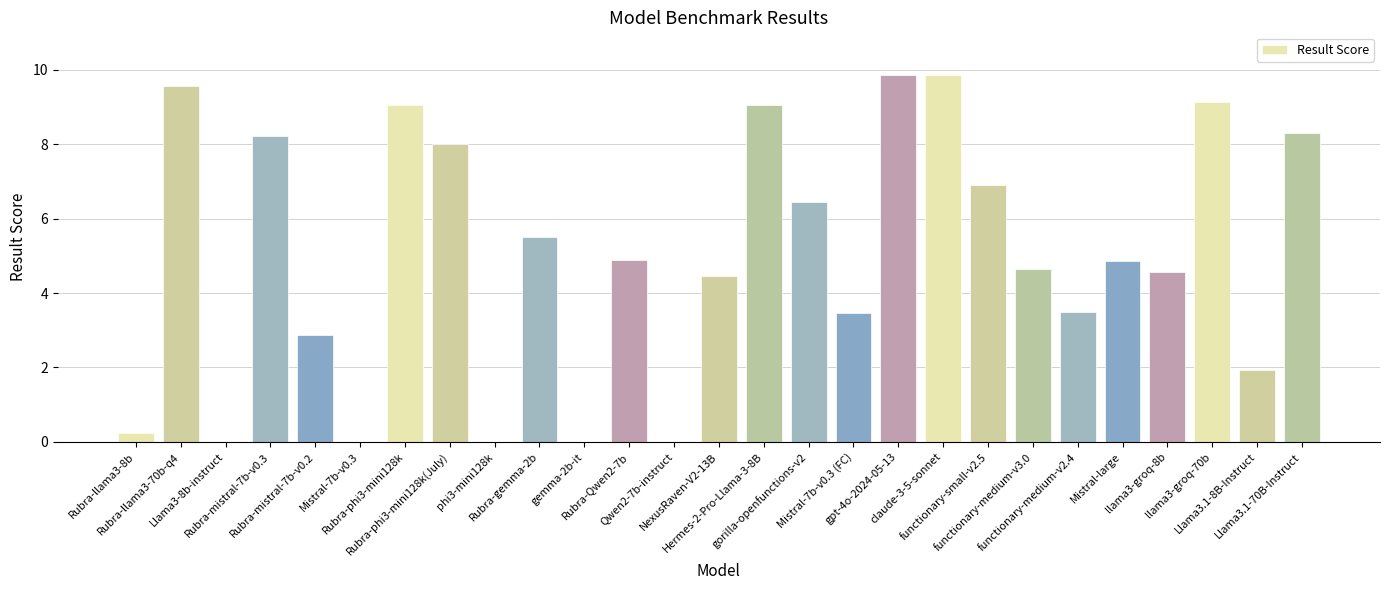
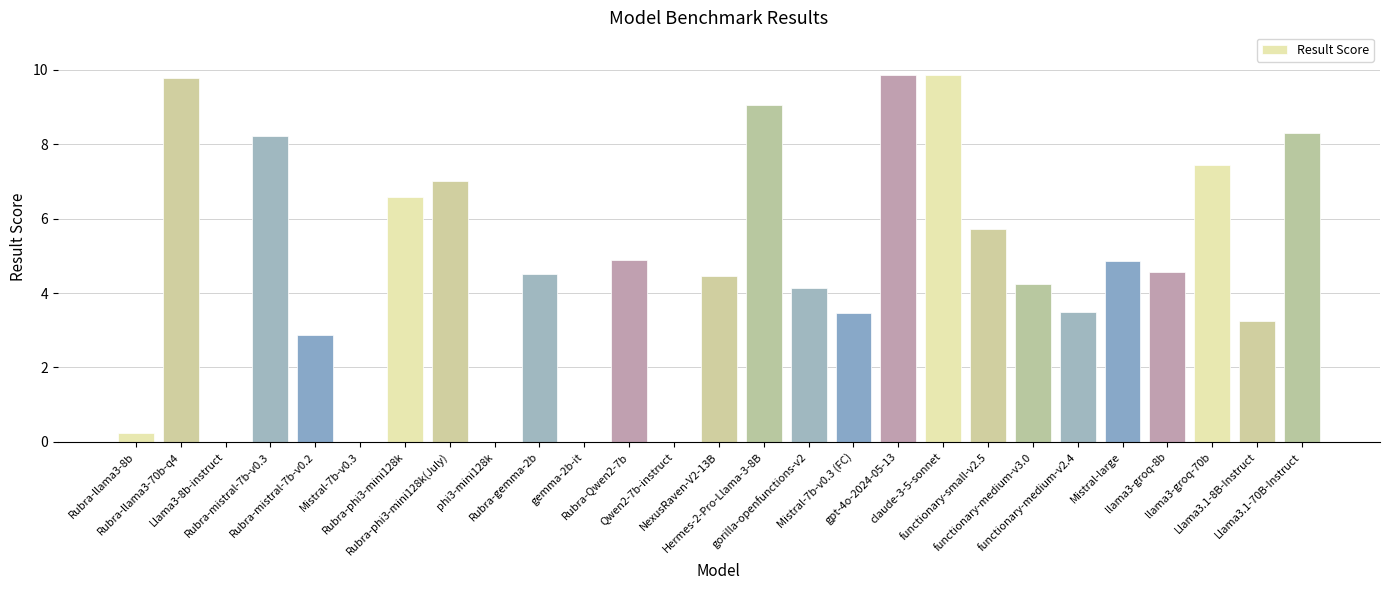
Rubra-llama3-70b-q4: 9.6 -> 9.8
Rubra-phi3-mini128k: 9.0 -> 6.6
Rubra-phi3-mini128k(July): 8 -> 7
Rubra-gemma-2b: 5.5 -> 4.5
gorilla-openfunctions-v2: 6.5 -> 4.1
functionary-small-v2.5: 6.9 -> 5.7
functionary-medium-v3.0: 4.6 -> 4.2
llama3-groq-70b: 9.1 -> 7.4
Llama3.1-8B-Instruct: 1.9 -> 3.3
